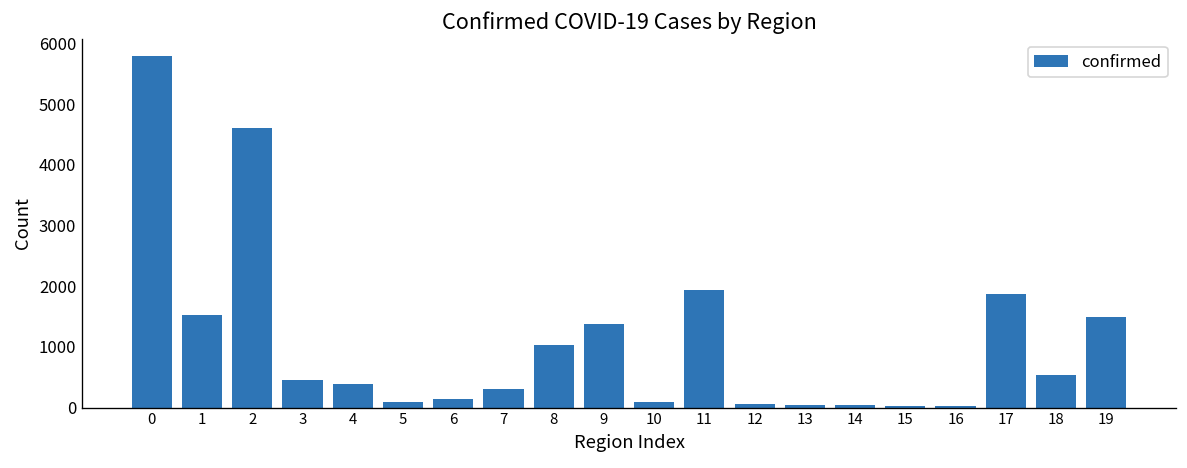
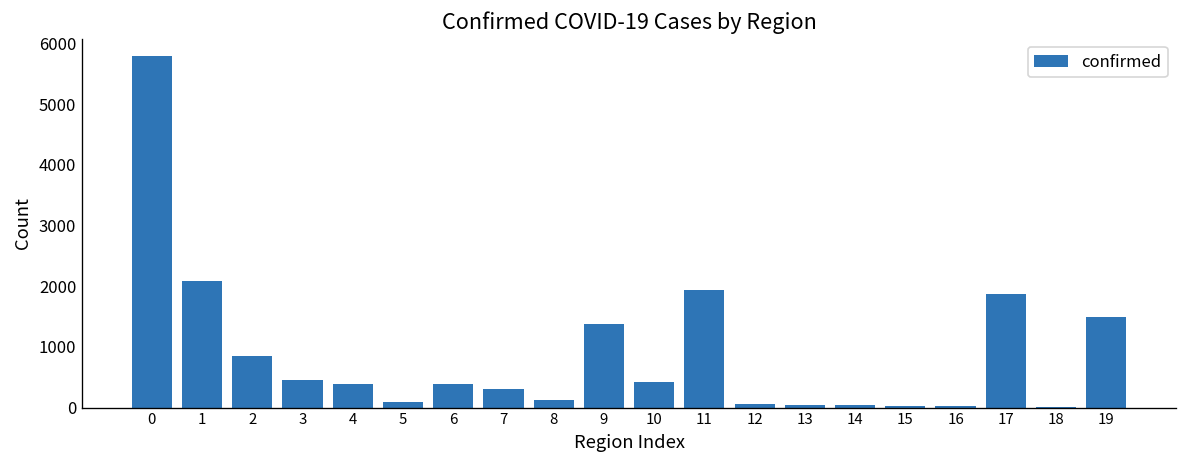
1: 1500 -> 2100
2: 4600 -> 900
6: 100 -> 400
8: 1000 -> 100
10: 100 -> 400
18: 500 -> 0
